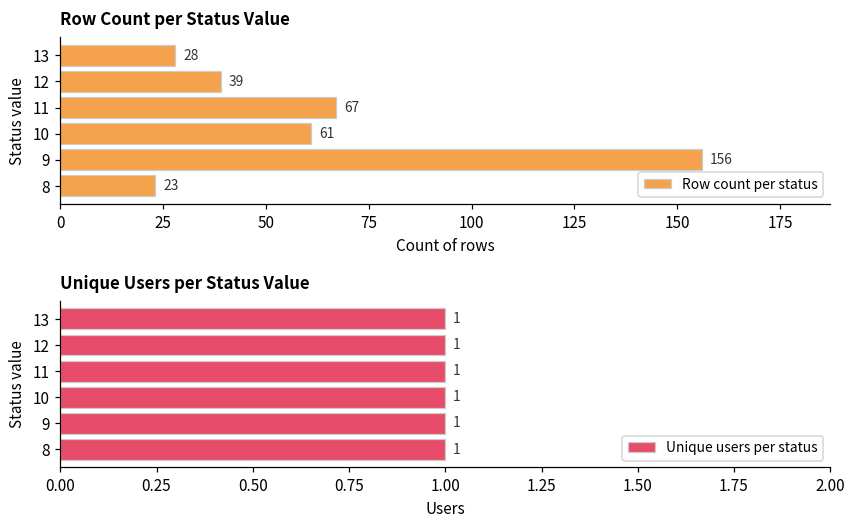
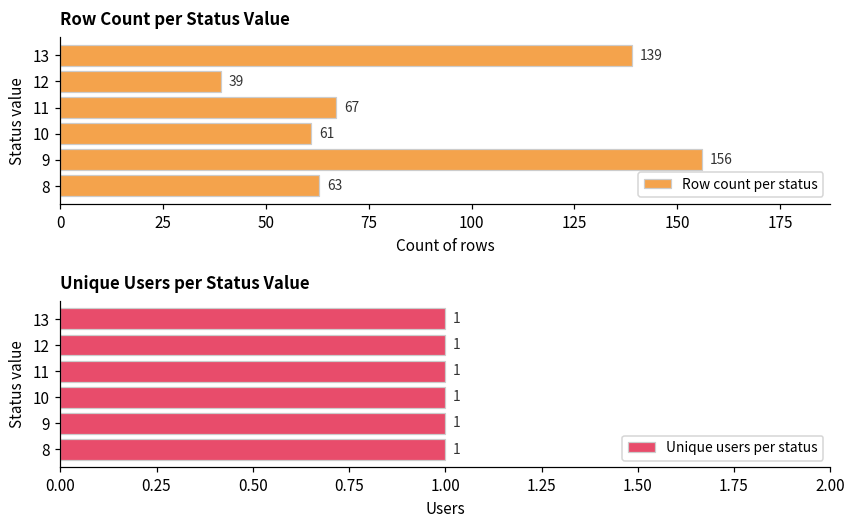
Row Count per Status Value, 13: 28 -> 139
Row Count per Status Value, 8: 23 -> 63
